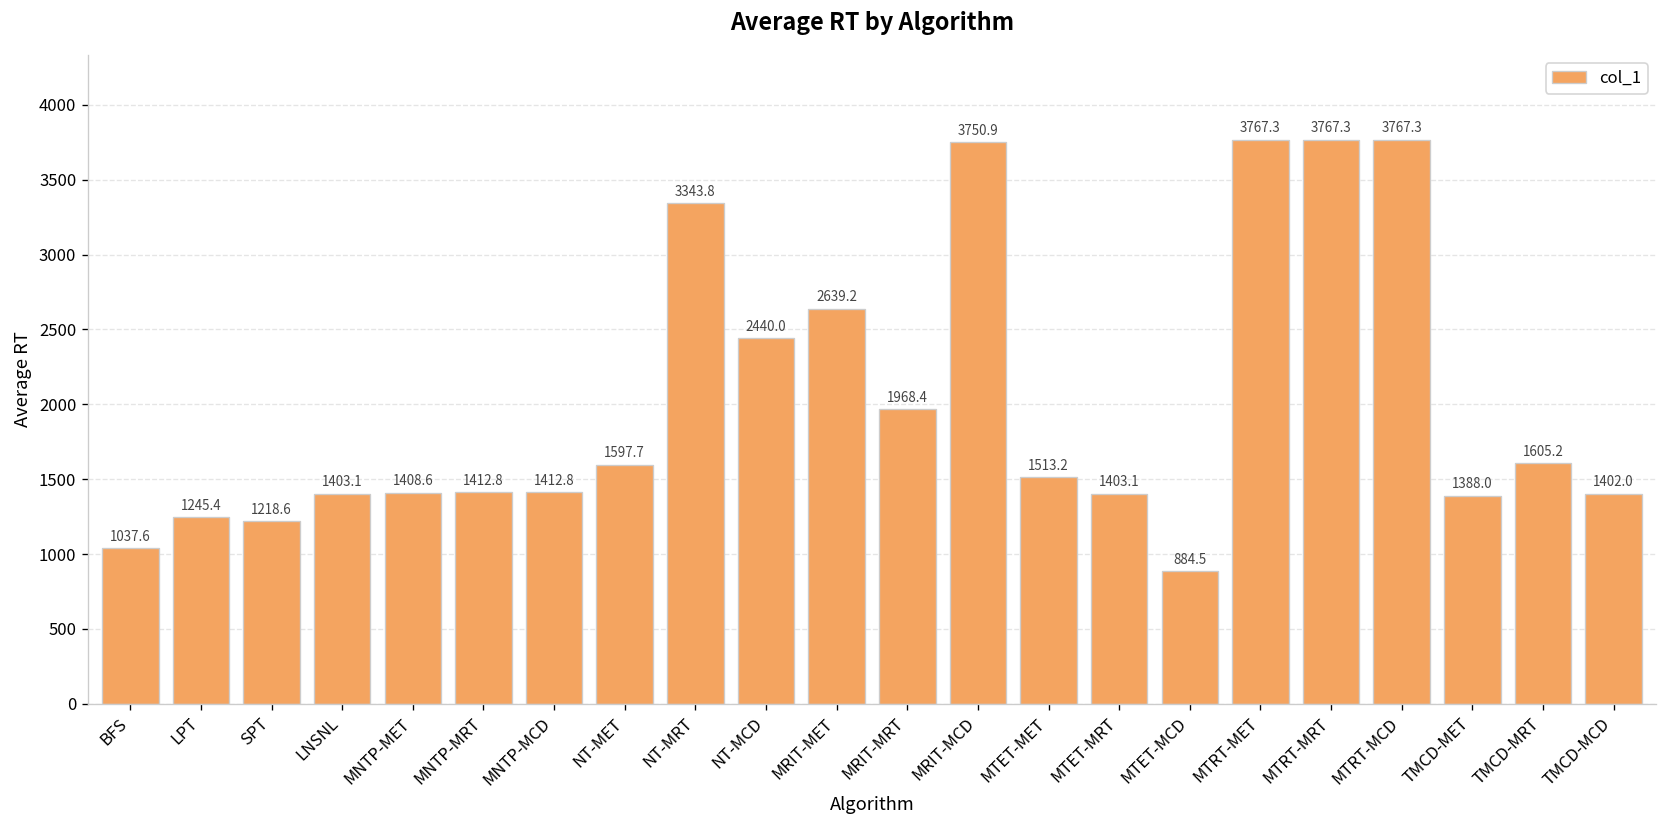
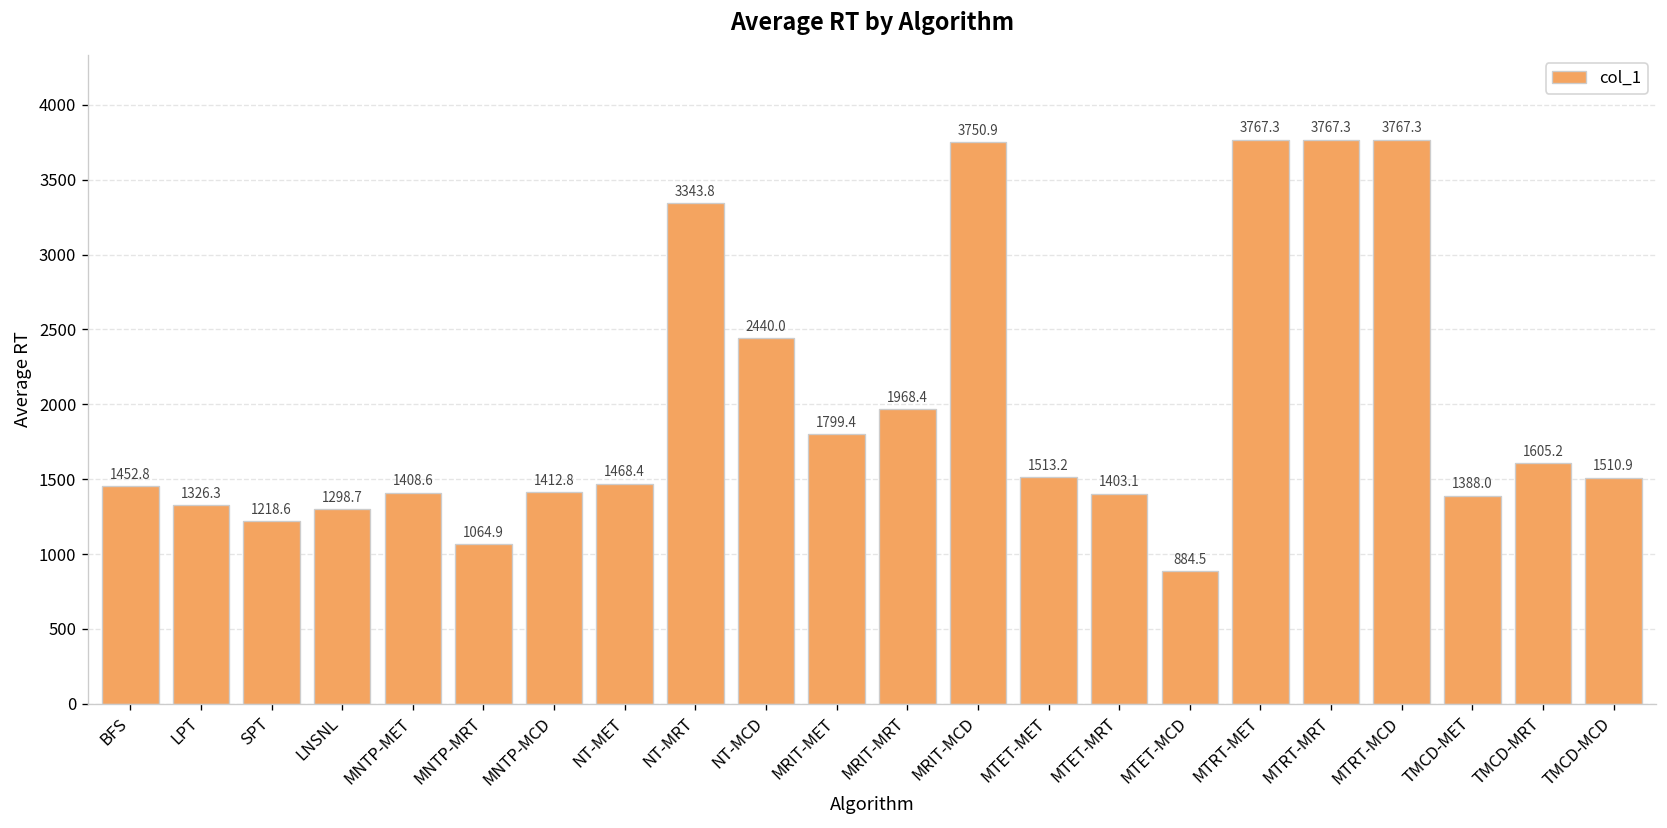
BFS: 1037.6 -> 1452.8
LPT: 1245.4 -> 1326.3
LNSNL: 1403.1 -> 1298.7
MNTP-MRT: 1412.8 -> 1064.9
NT-MET: 1597.7 -> 1468.4
MRIT-MET: 2639.2 -> 1799.4
TMCD-MCD: 1402.0 -> 1510.9
